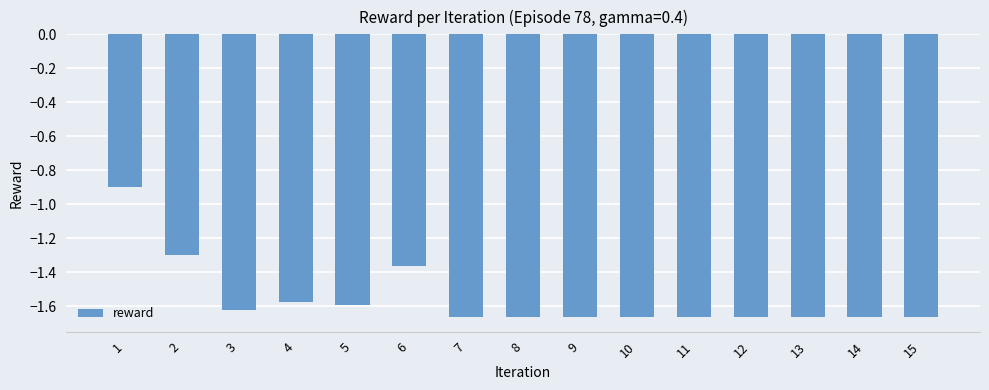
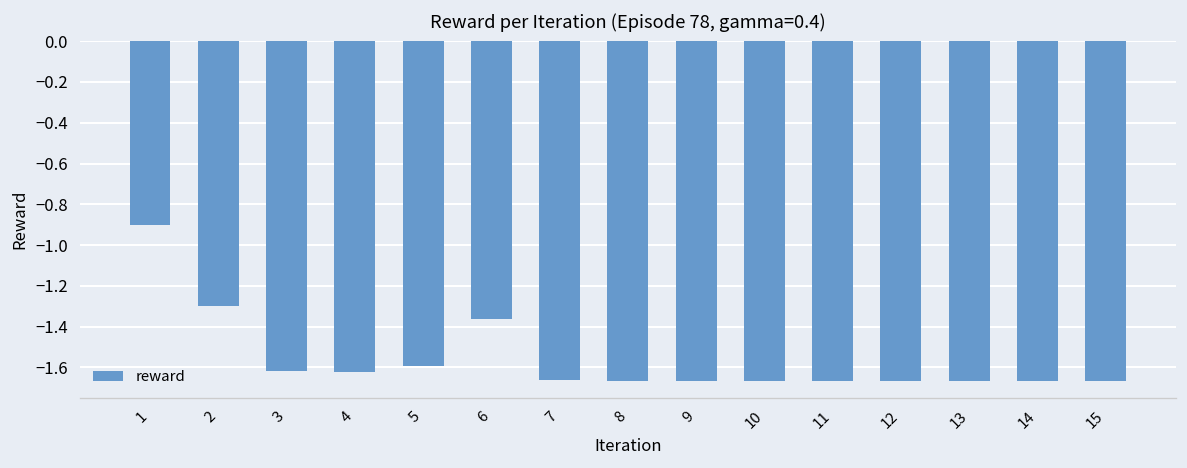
4: -1.58 -> -1.62
